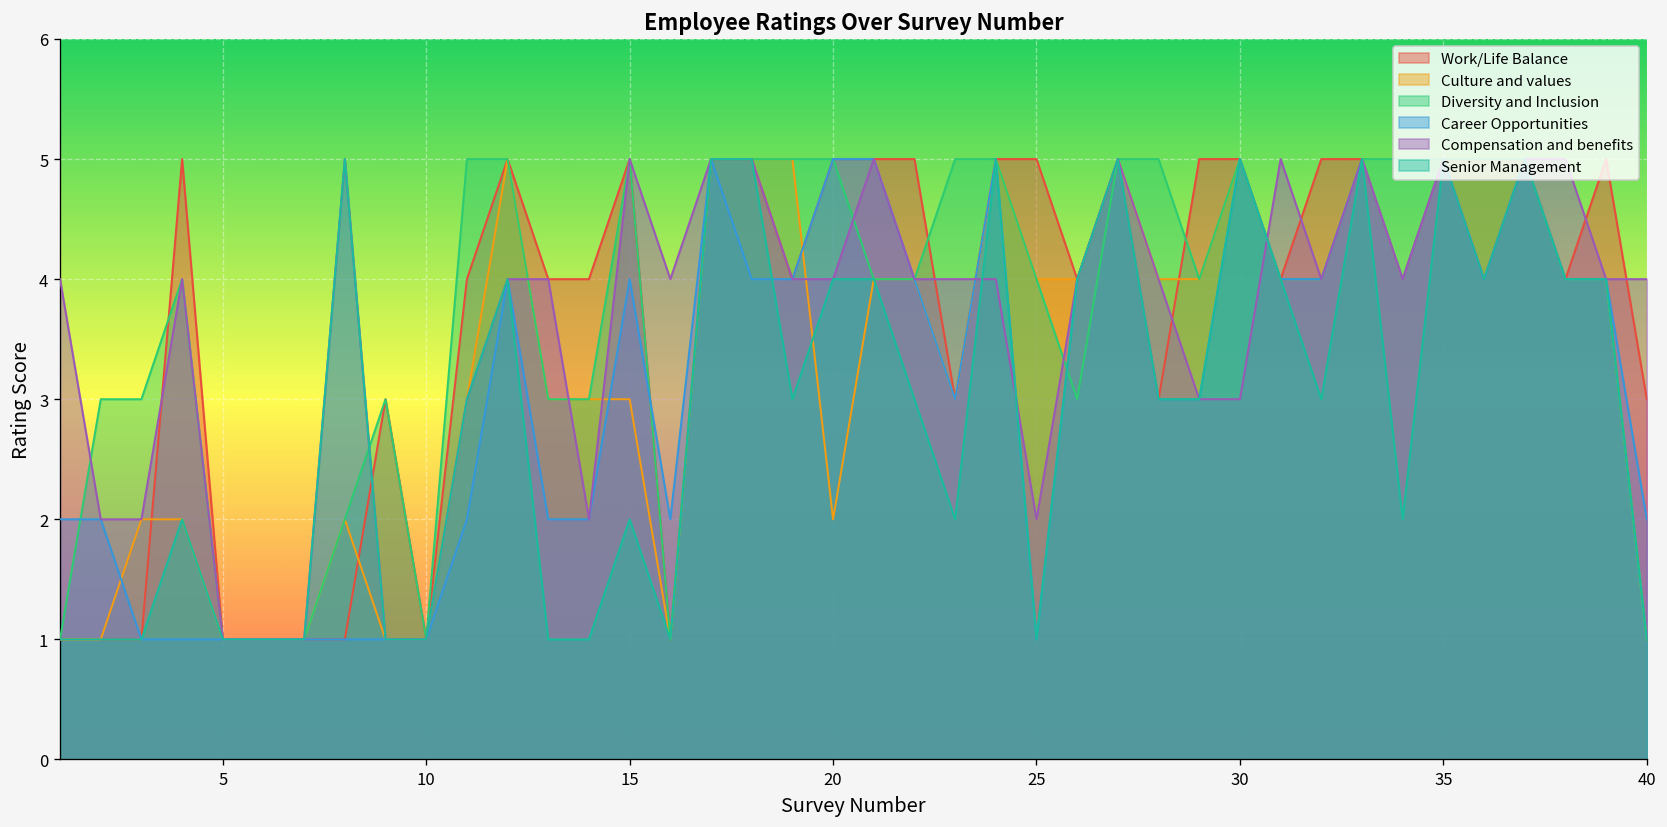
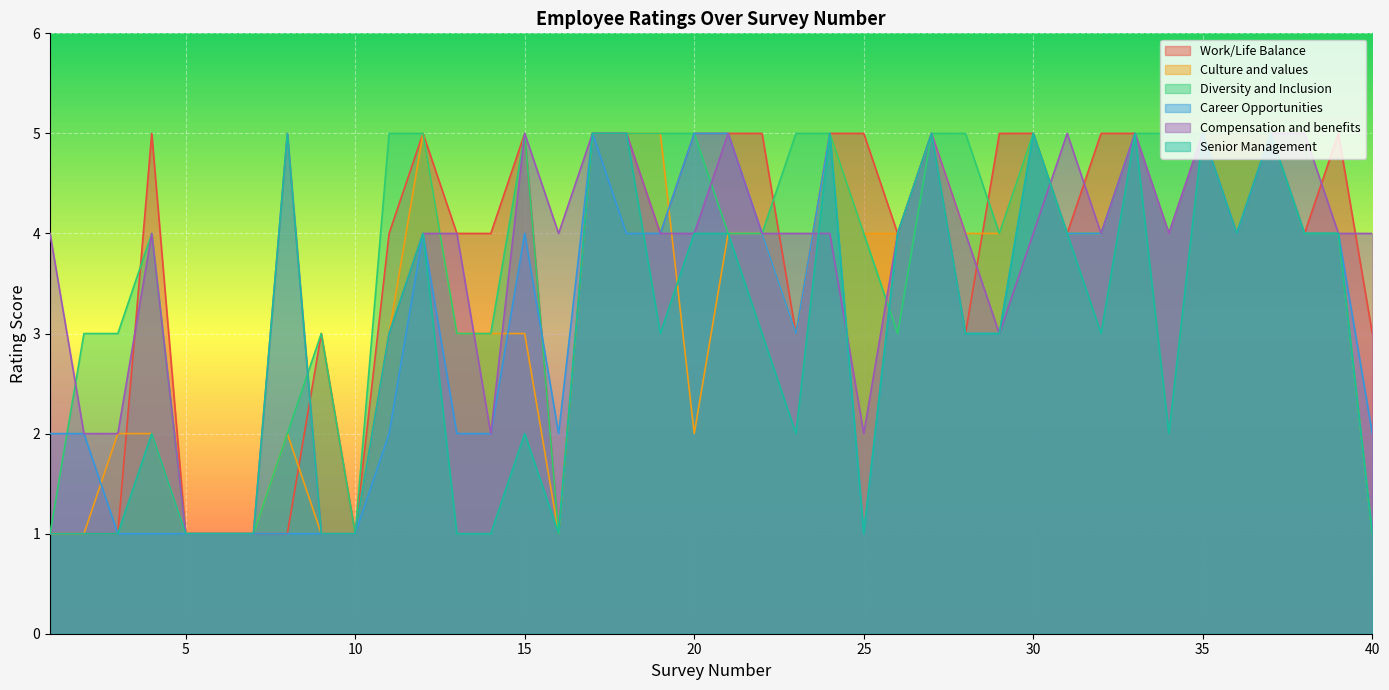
Compensation and benefits, 30: 3 -> 4
